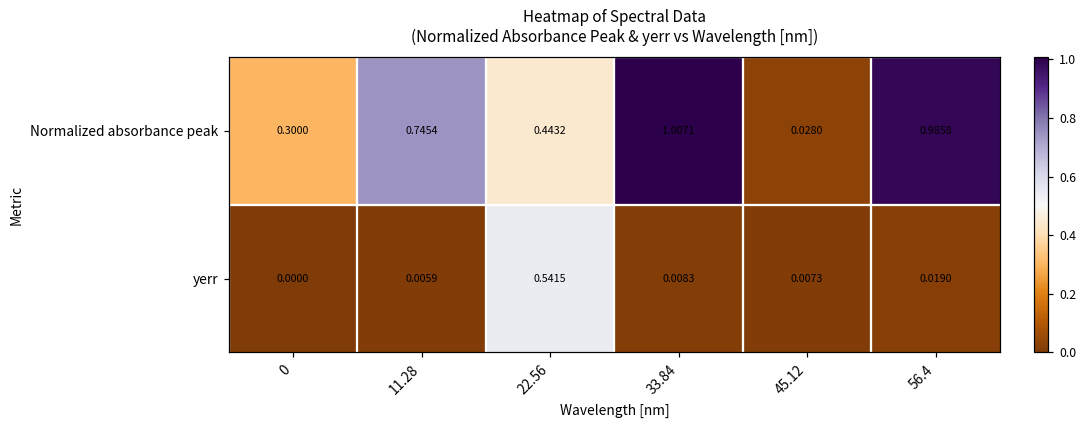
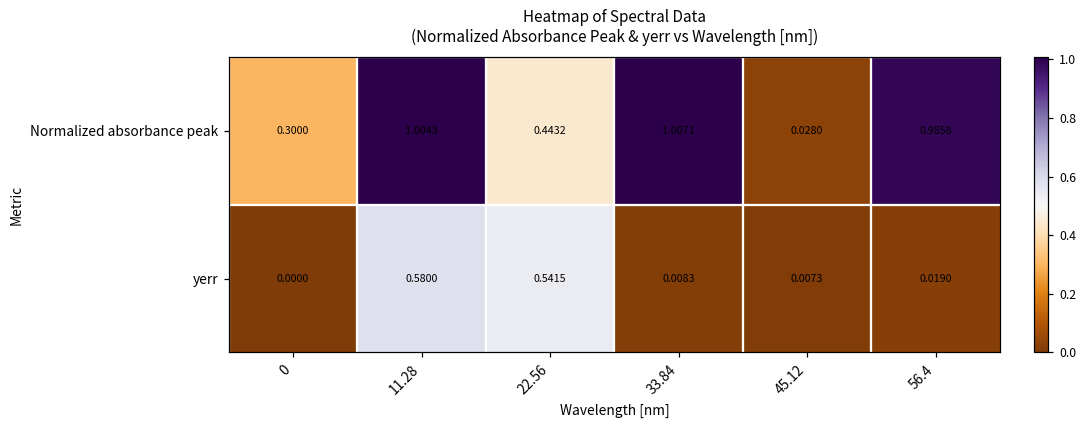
Normalized absorbance peak, 11.28: 0.7454 -> 1.0043
yerr, 11.28: 0.0059 -> 0.5800
